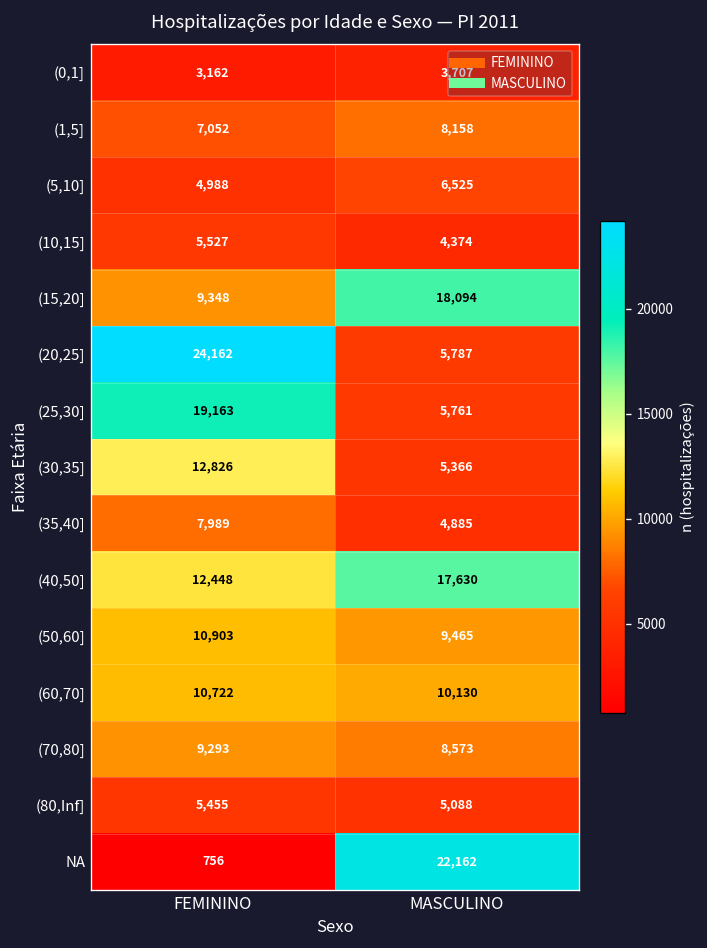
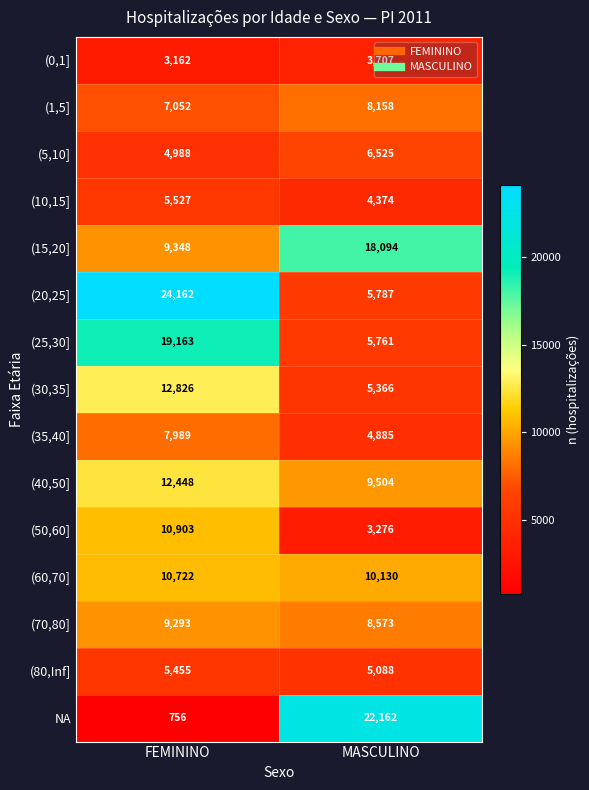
(40,50], MASCULINO: 17,630 -> 9,504
(50,60], MASCULINO: 9,465 -> 3,276
